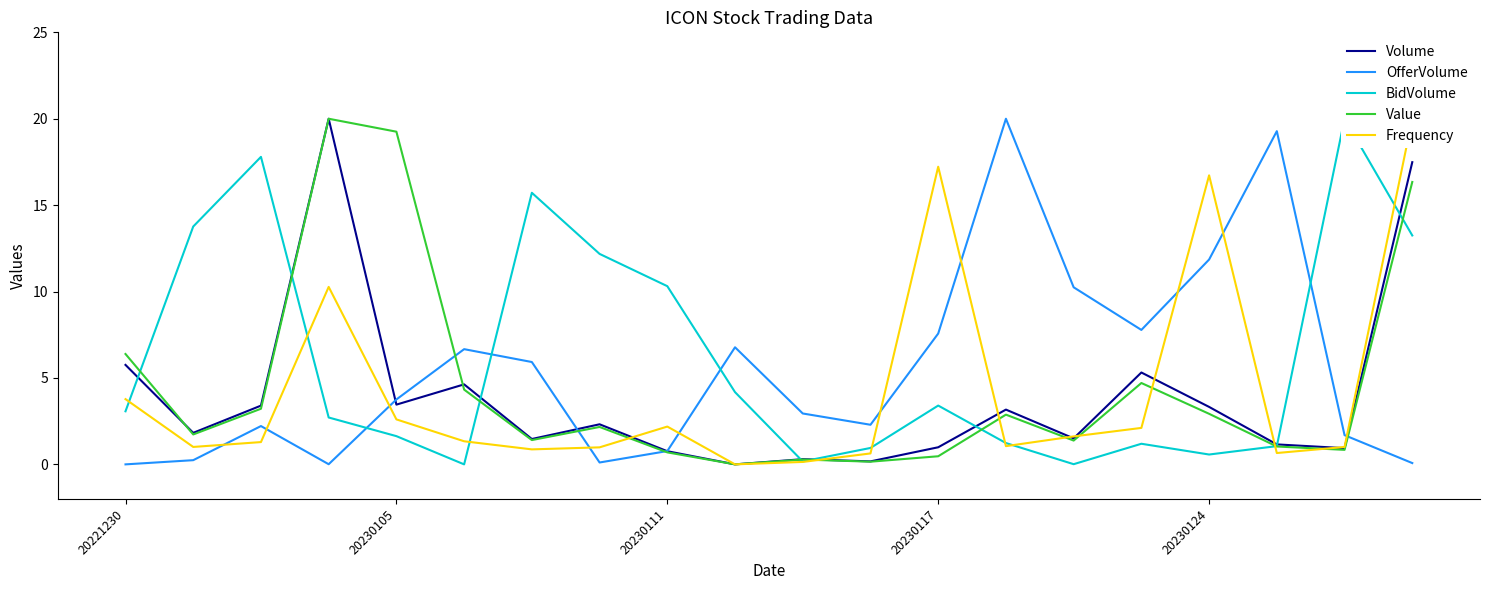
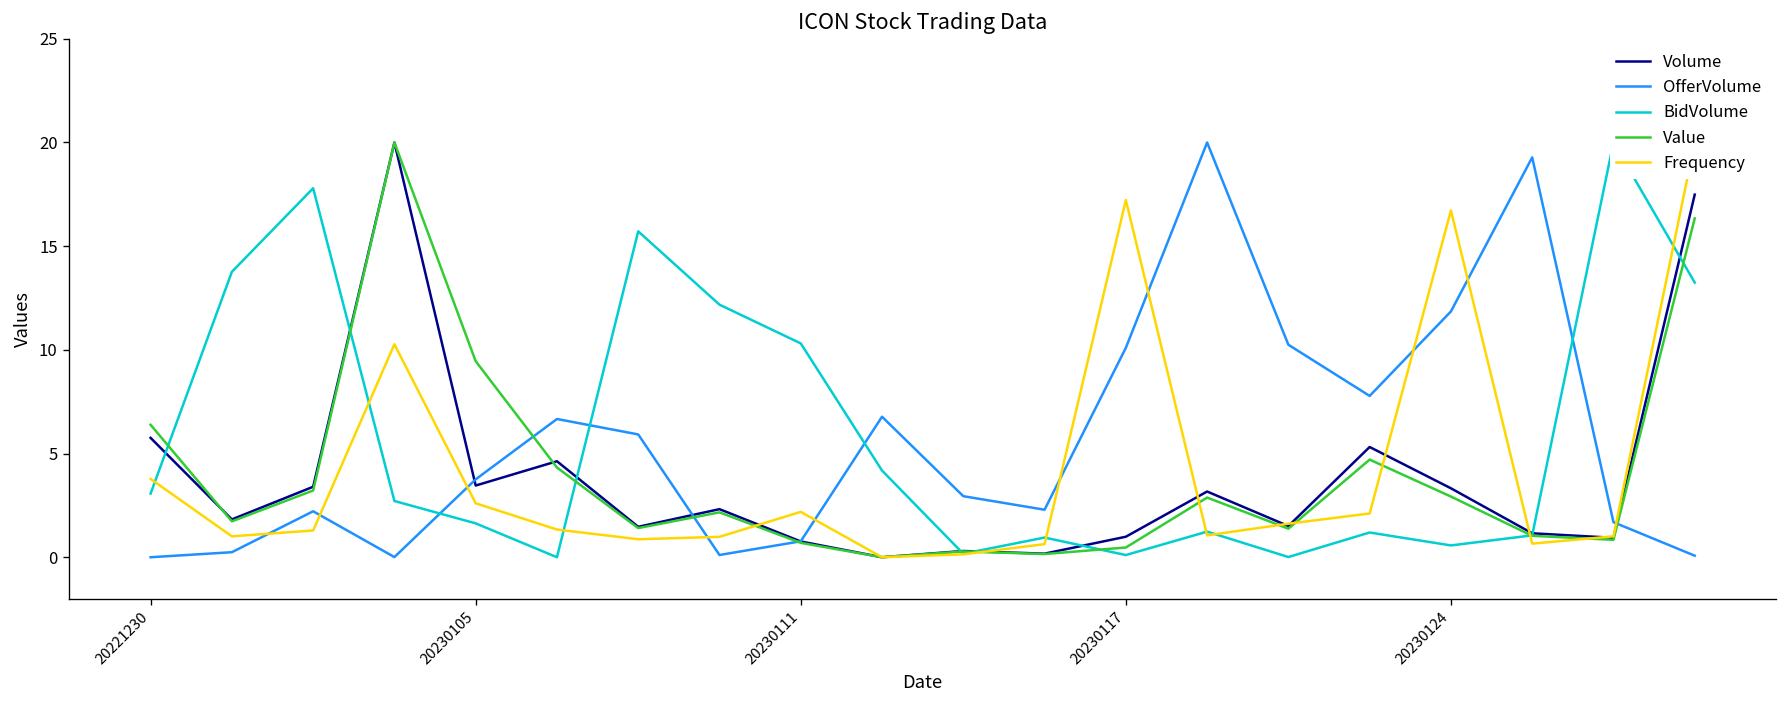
Value, 20230105: 19.3 -> 9.5
OfferVolume, 20230117: 7.6 -> 10.1
BidVolume, 20230117: 3.4 -> 0.1
